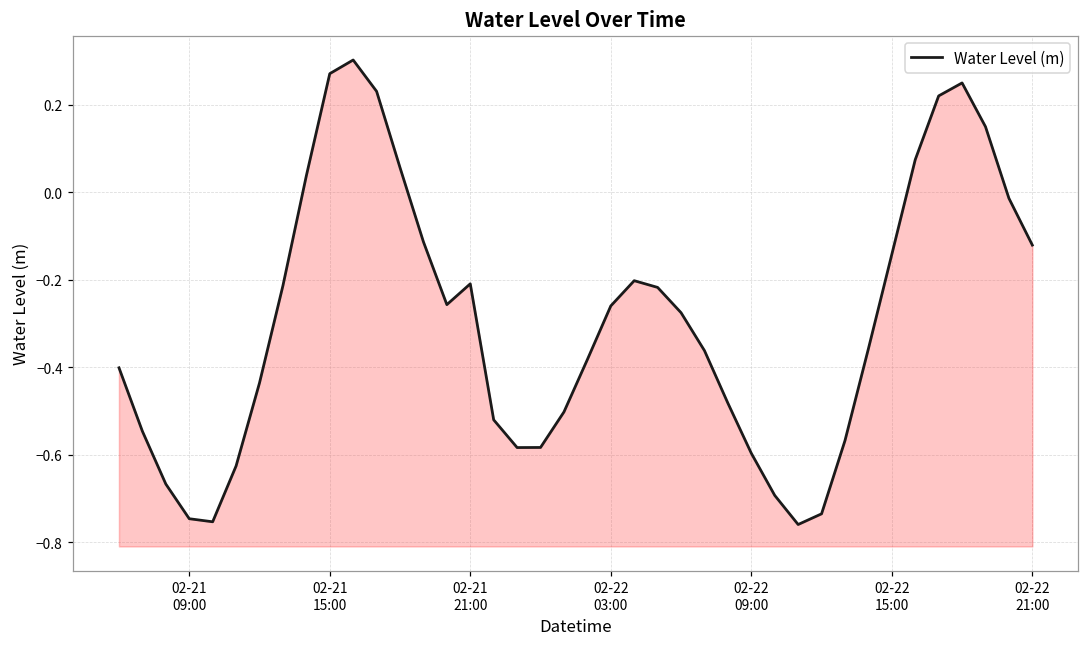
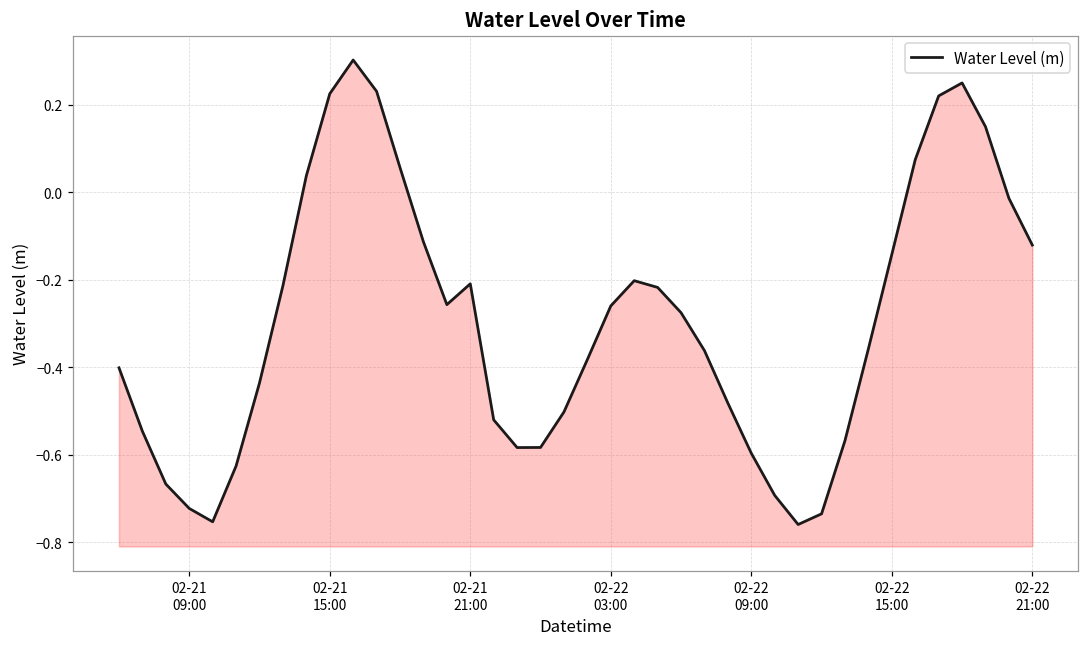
02-21 09:00: -0.75 -> -0.72
02-21 15:00: 0.27 -> 0.23
